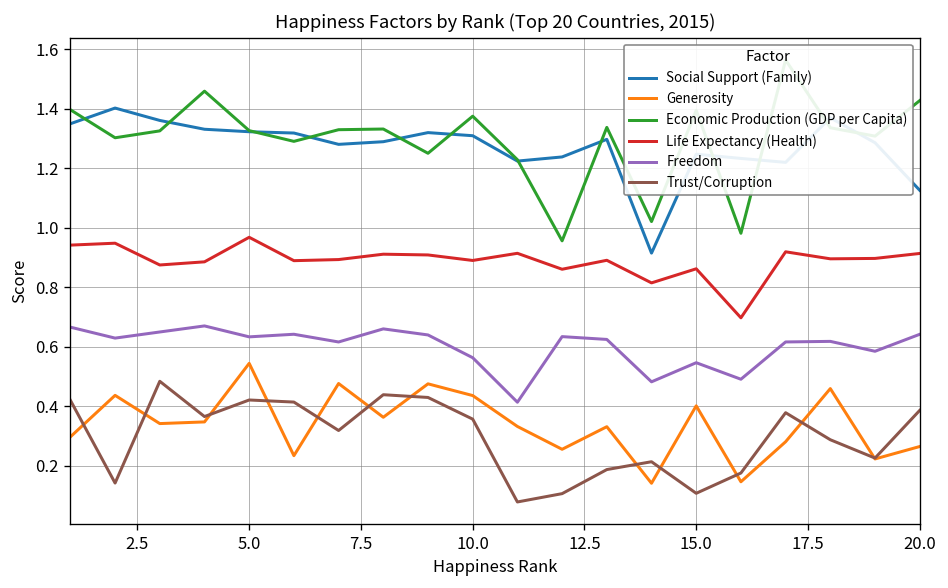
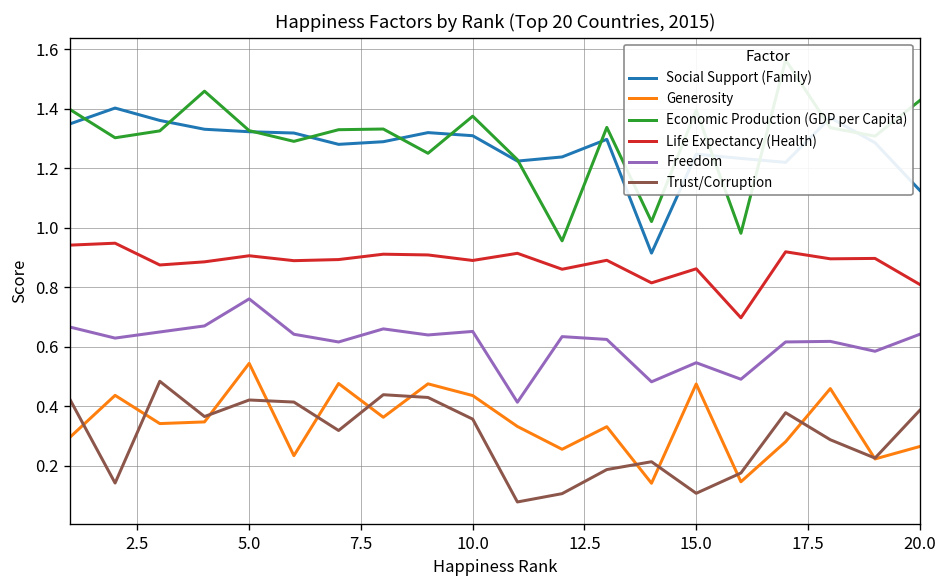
Life Expectancy (Health), 5.0: 0.97 -> 0.91
Freedom, 5.0: 0.63 -> 0.76
Freedom, 10.0: 0.56 -> 0.65
Generosity, 15.0: 0.40 -> 0.47
Life Expectancy (Health), 20.0: 0.91 -> 0.81
